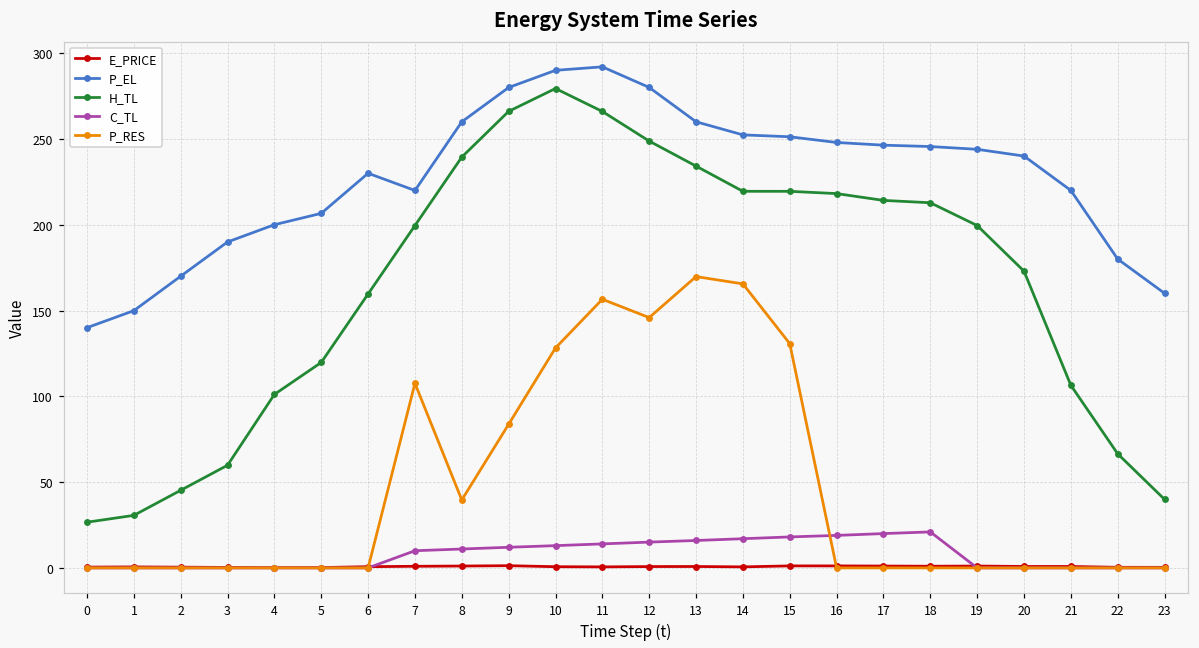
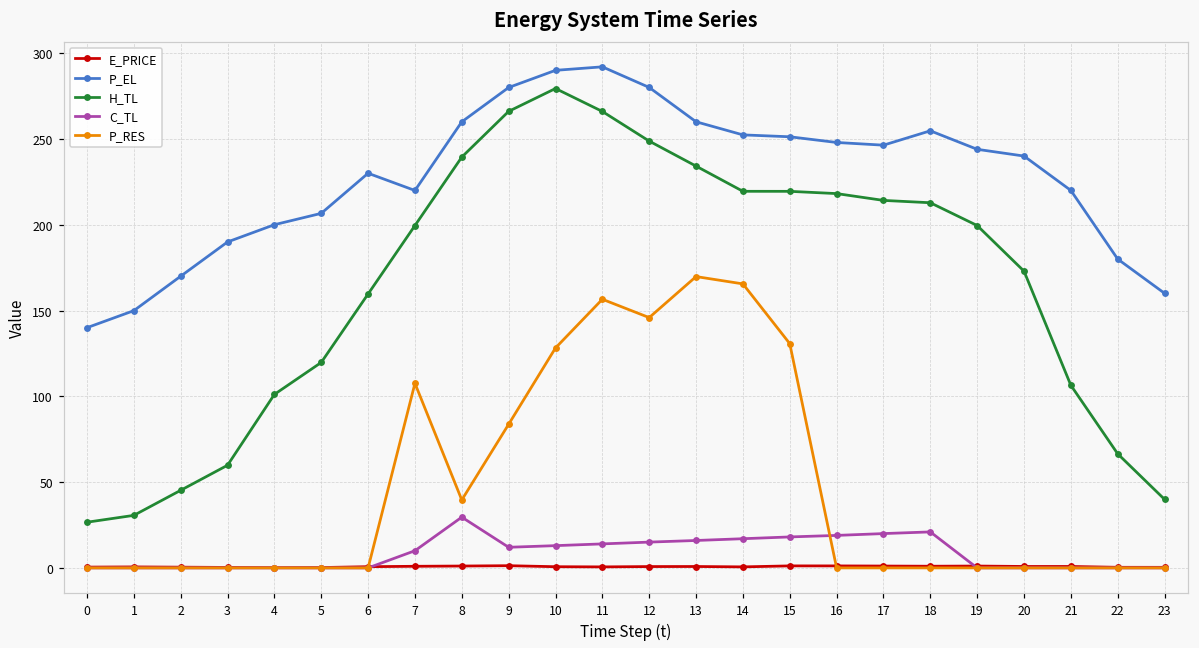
C_TL, 8: 11 -> 30
P_EL, 18: 246 -> 255
